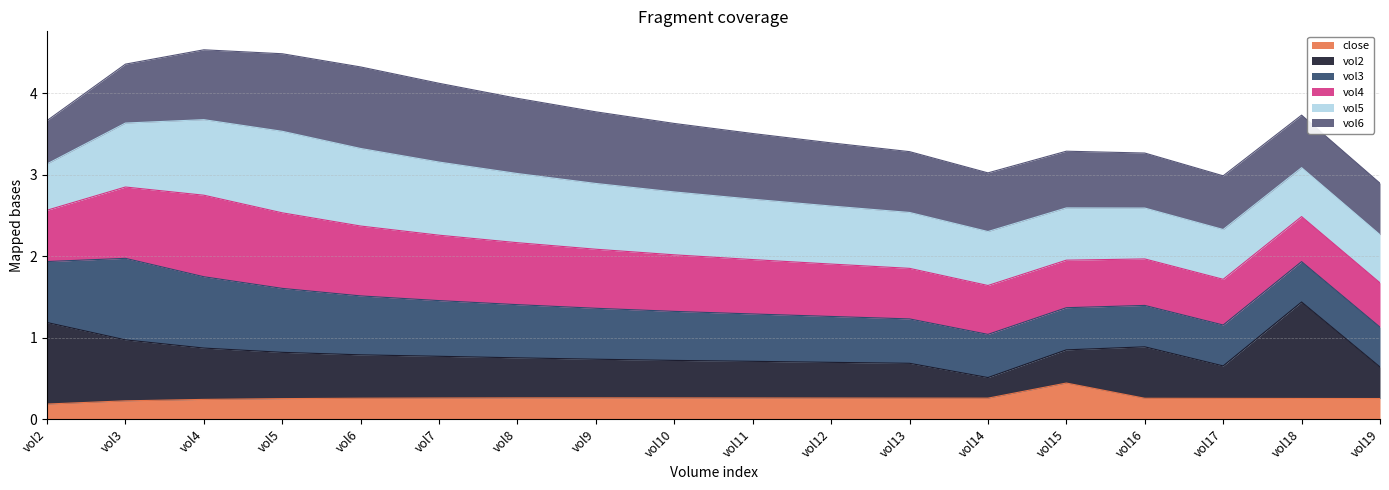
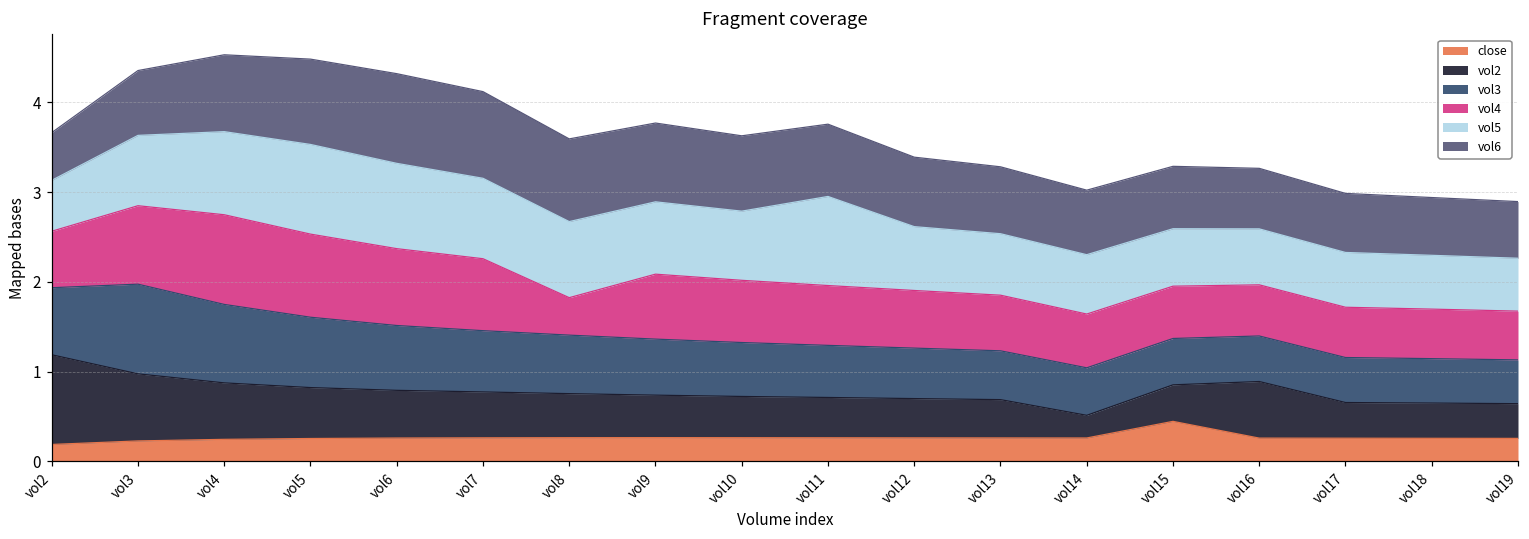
vol4, vol8: 0.8 -> 0.4
vol5, vol11: 0.7 -> 1.0
vol2, vol18: 1.2 -> 0.4
